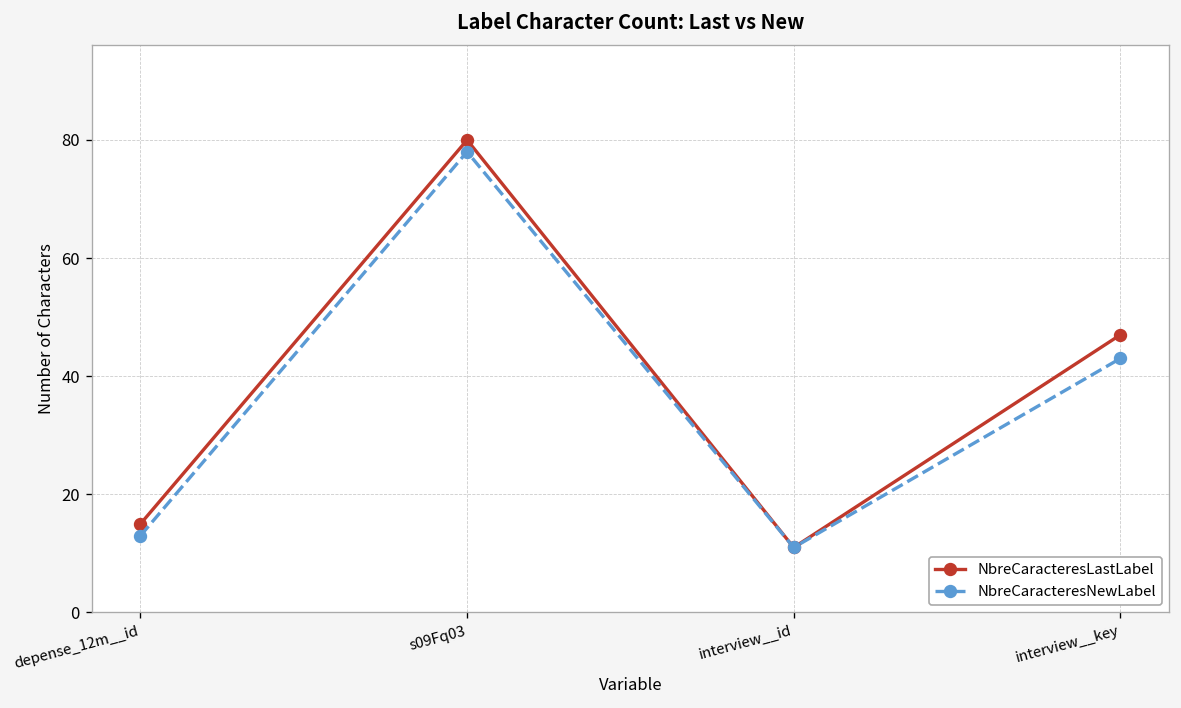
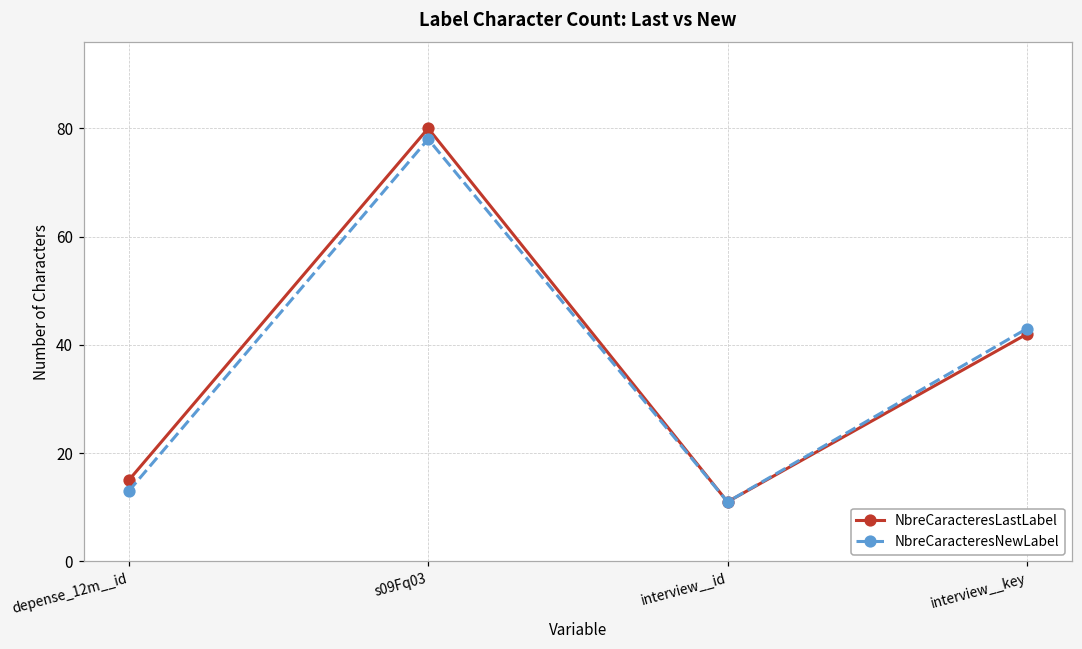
NbreCaracteresLastLabel, interview__key: 47 -> 42
